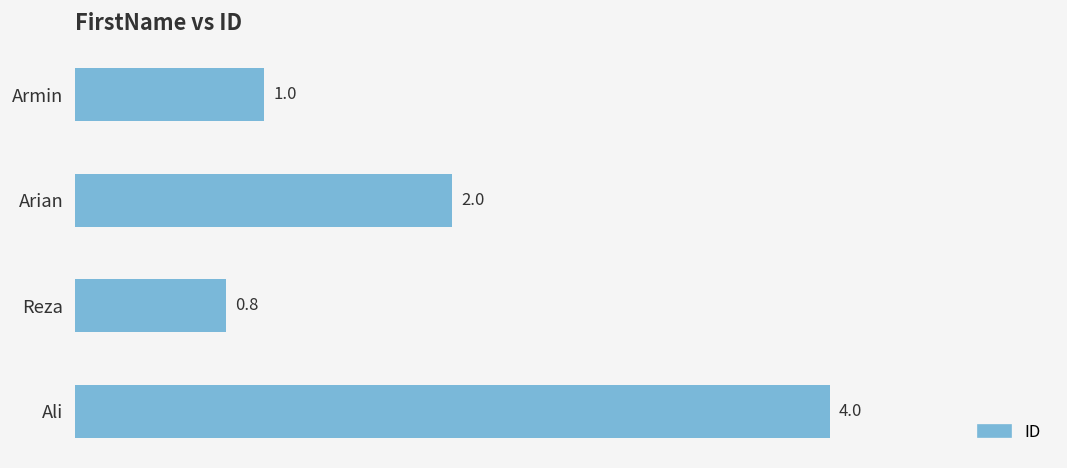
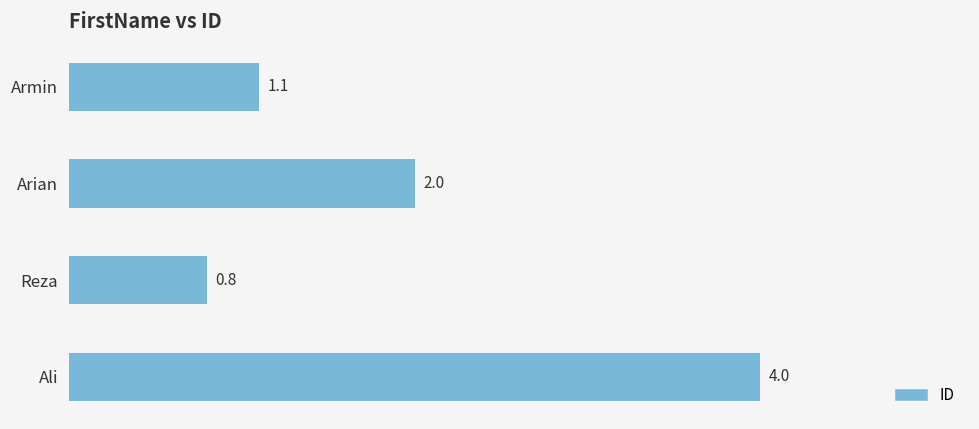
Armin: 1.0 -> 1.1
